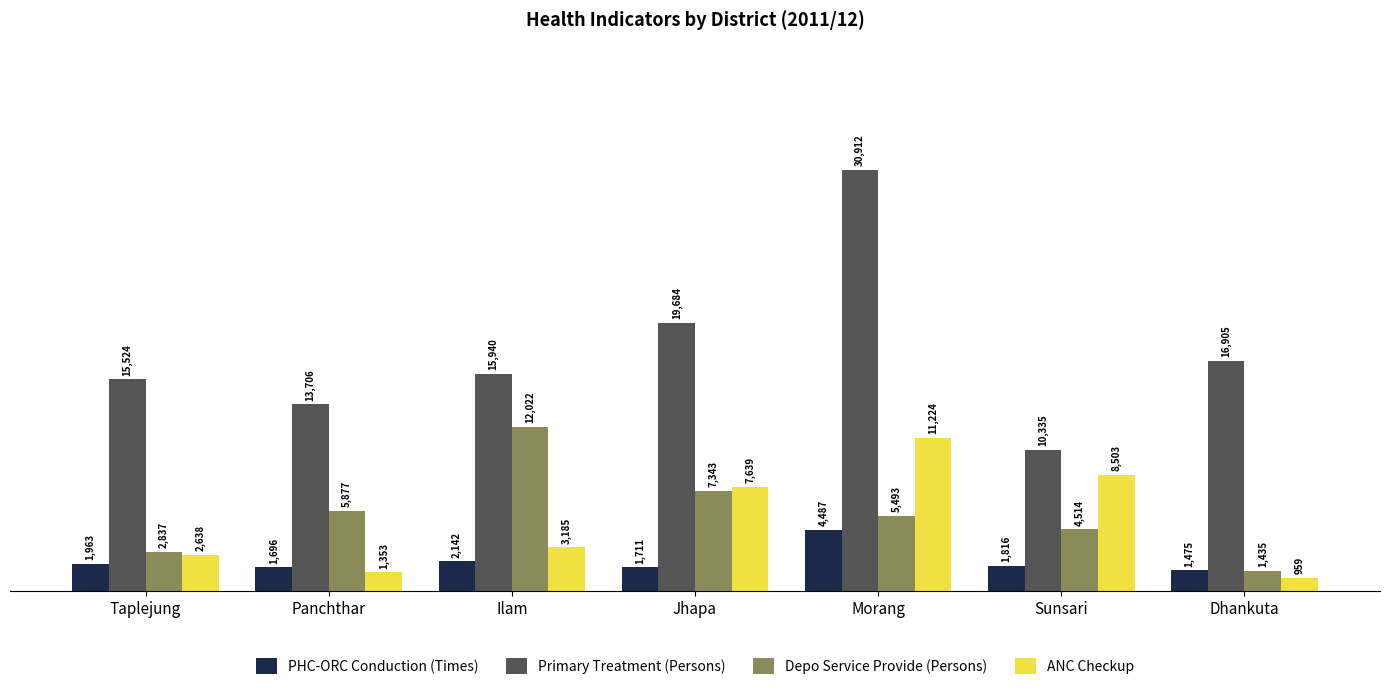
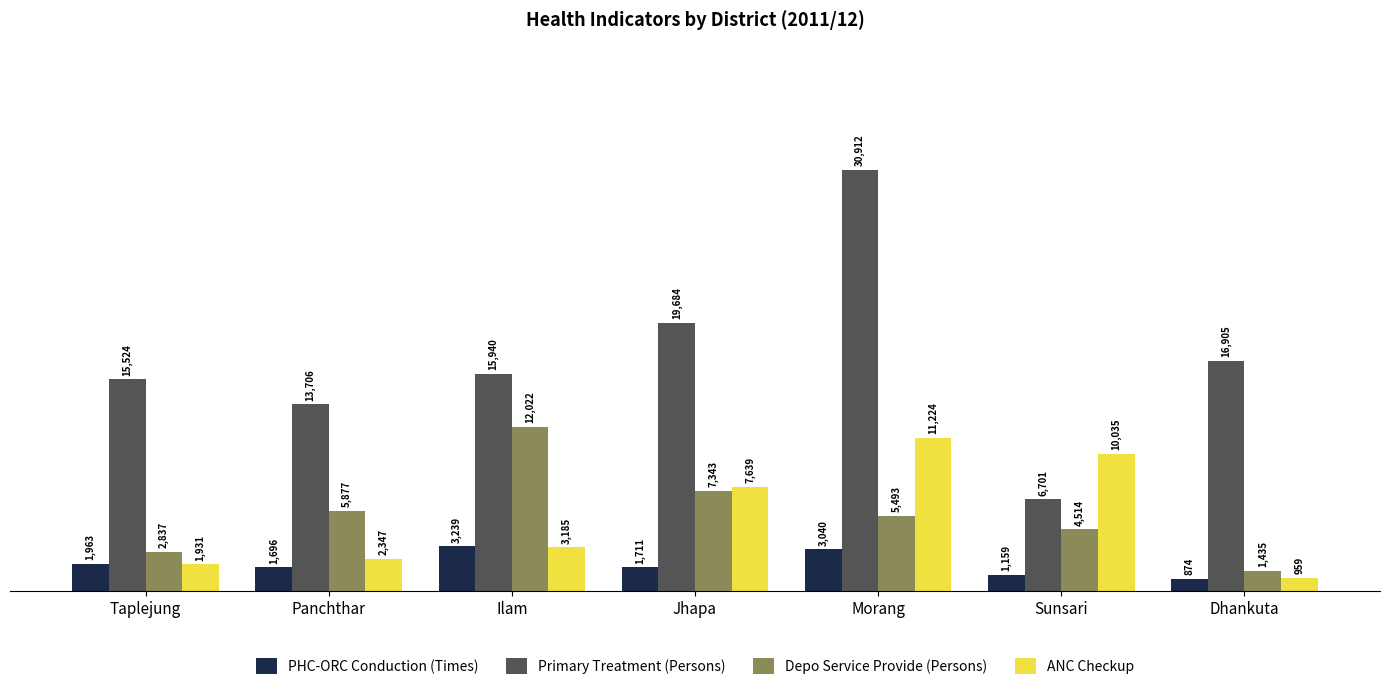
ANC Checkup, Taplejung: 2,638 -> 1,931
ANC Checkup, Panchthar: 1,353 -> 2,347
PHC-ORC Conduction (Times), Ilam: 2,142 -> 3,239
PHC-ORC Conduction (Times), Morang: 4,487 -> 3,040
PHC-ORC Conduction (Times), Sunsari: 1,816 -> 1,159
Primary Treatment (Persons), Sunsari: 10,335 -> 6,701
ANC Checkup, Sunsari: 8,503 -> 10,035
PHC-ORC Conduction (Times), Dhankuta: 1,475 -> 874
